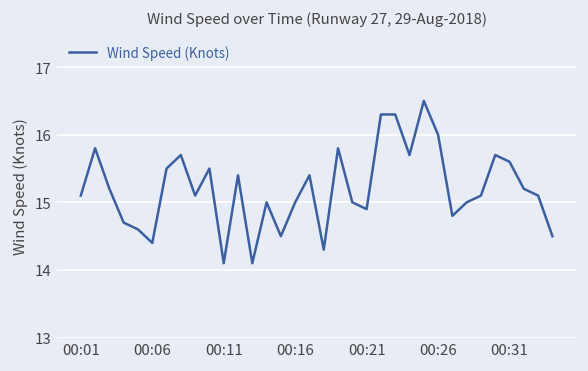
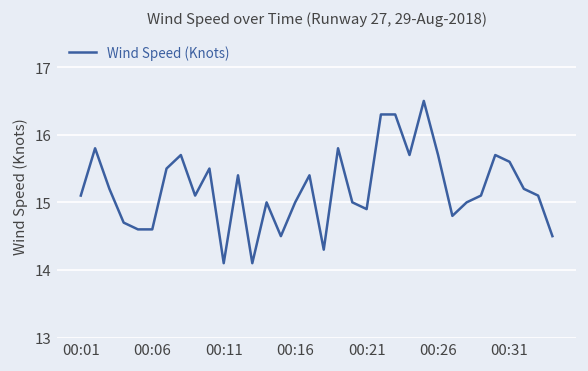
00:06: 14.4 -> 14.6
00:26: 16.0 -> 15.7
